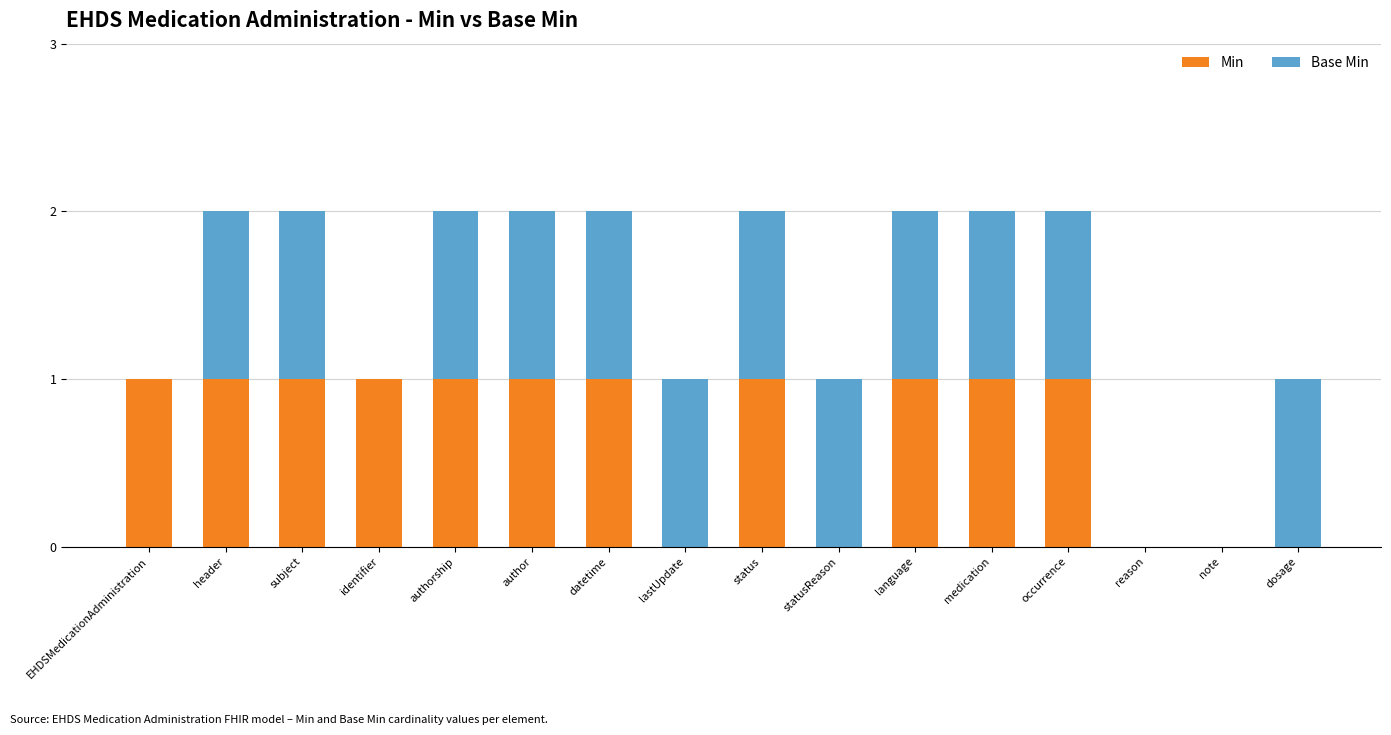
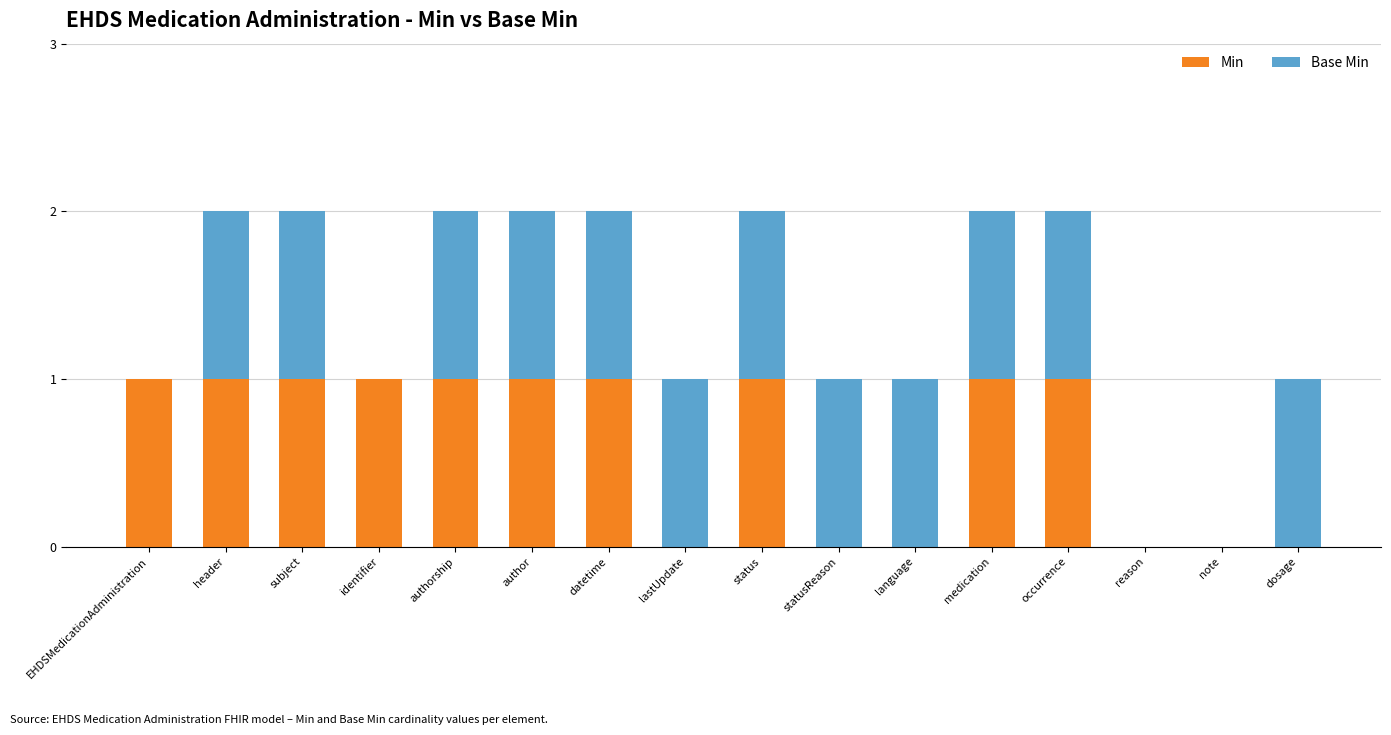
Min, language: 1 -> 0
